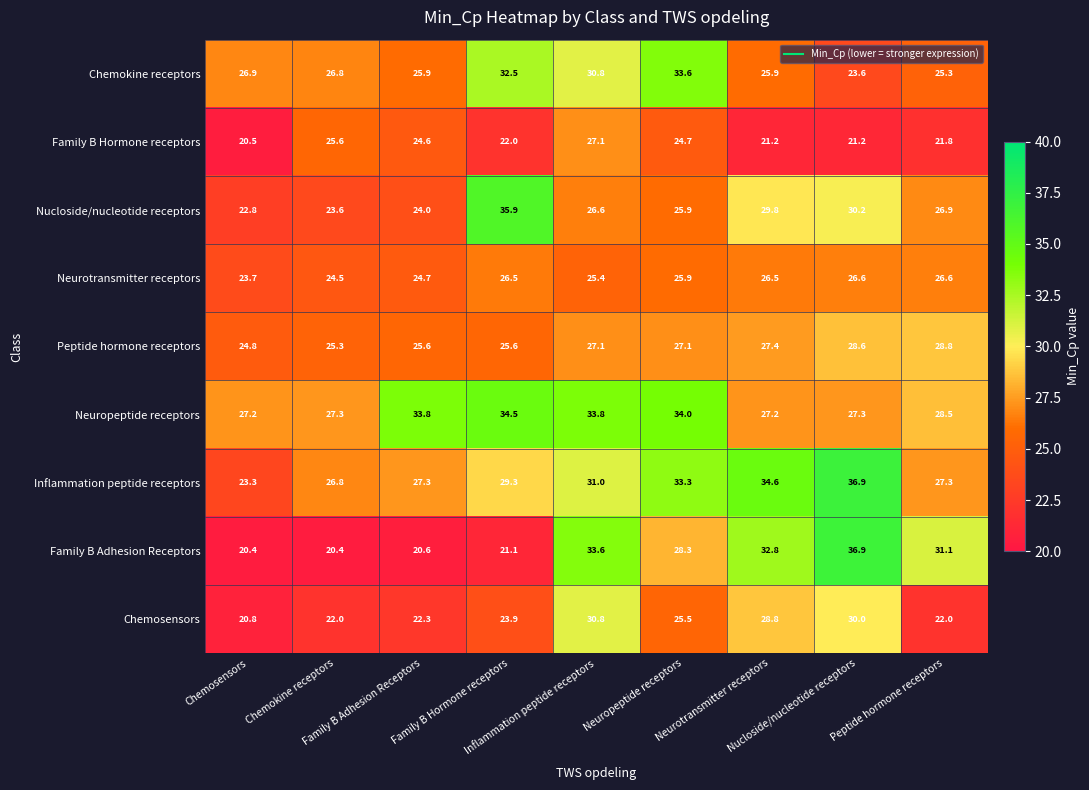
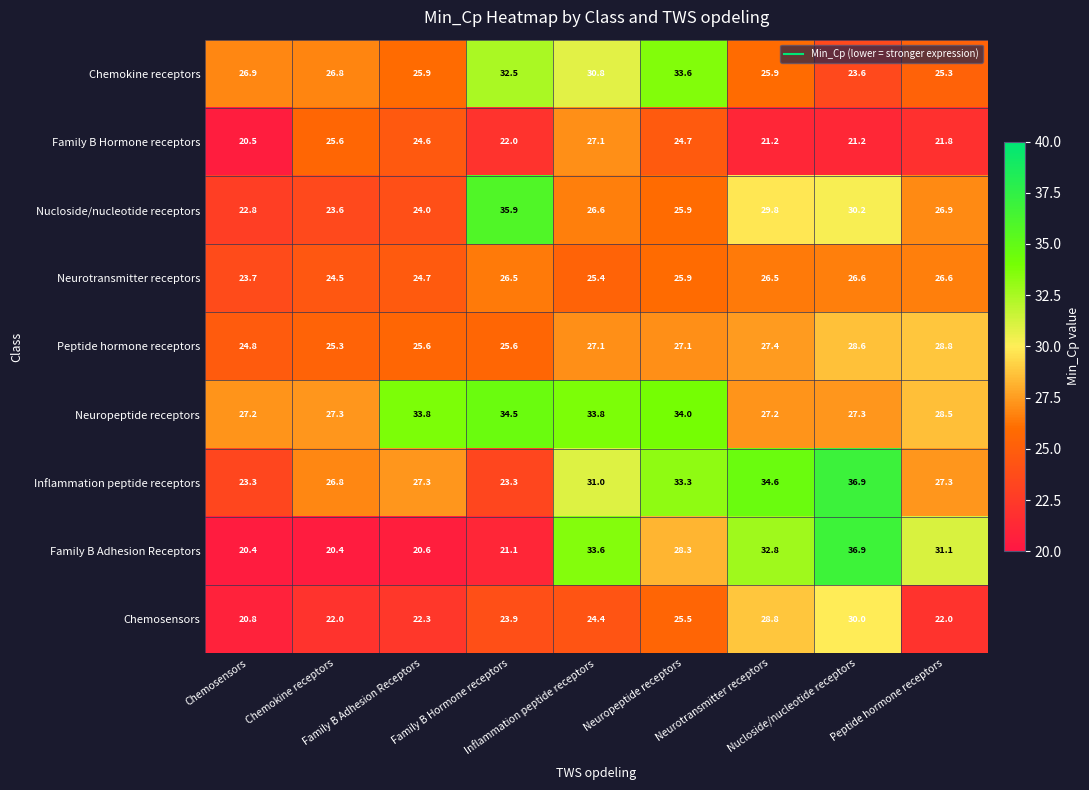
Inflammation peptide receptors, Family B Hormone receptors: 29.3 -> 23.3
Chemosensors, Inflammation peptide receptors: 30.8 -> 24.4
